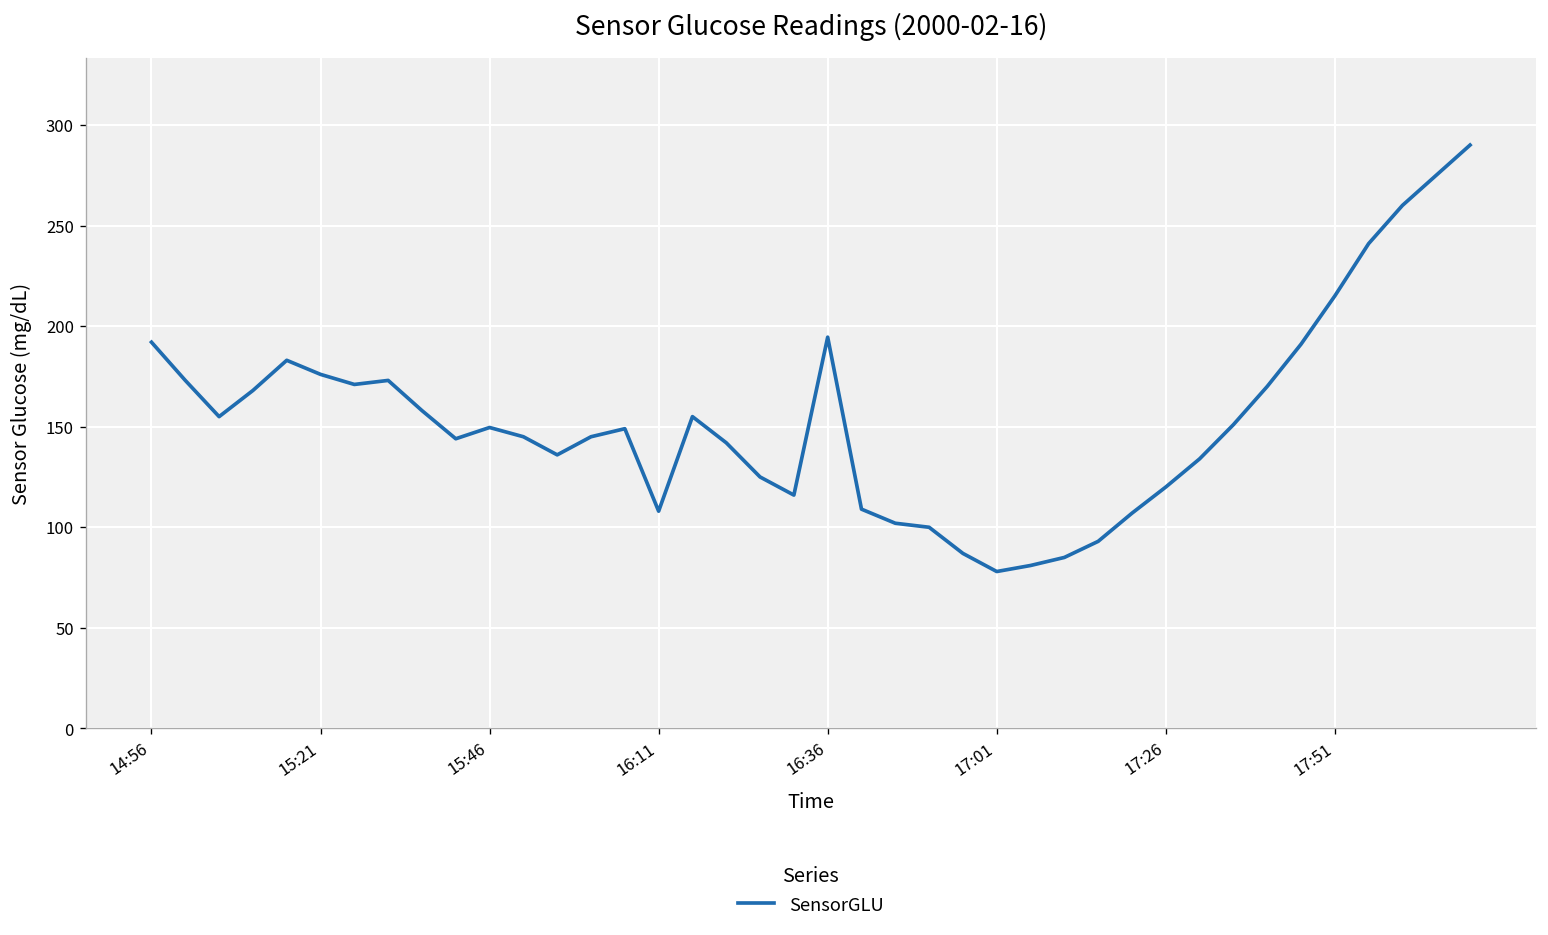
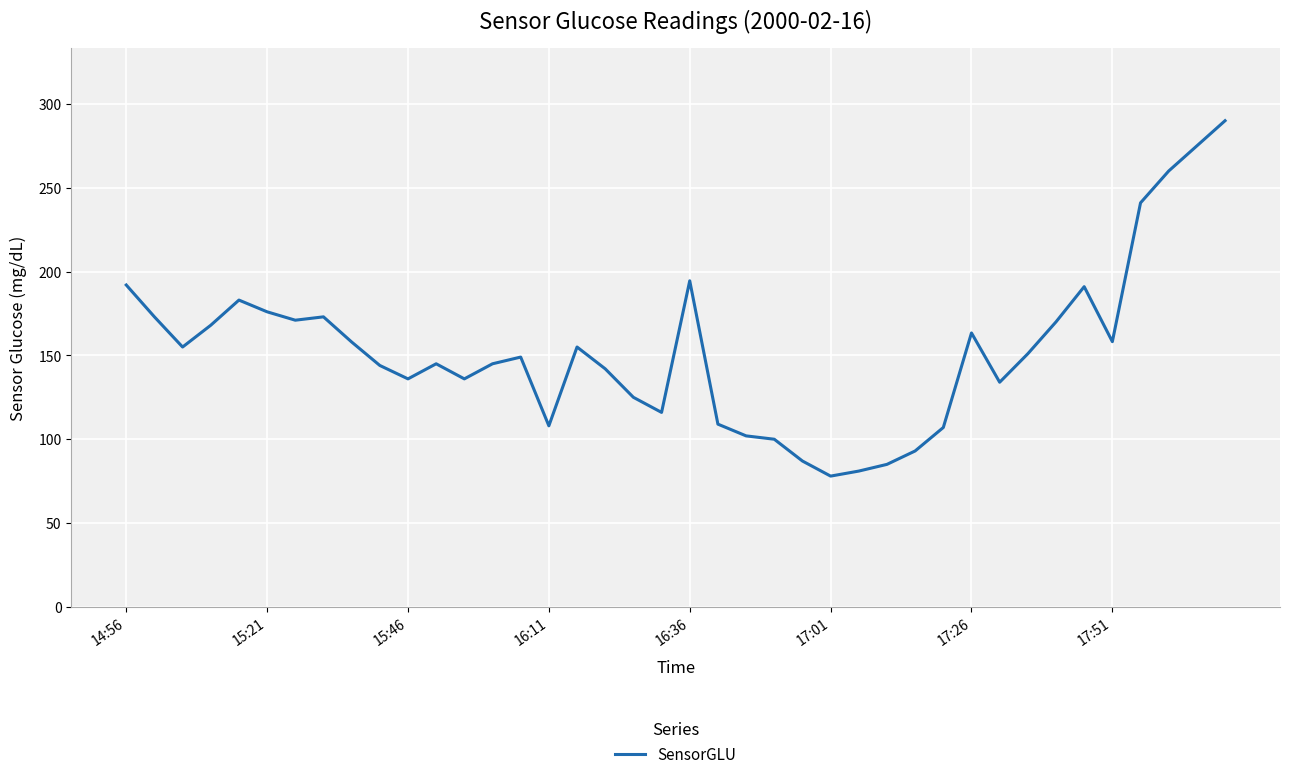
15:46: 150 -> 136
17:26: 120 -> 163
17:51: 215 -> 158
